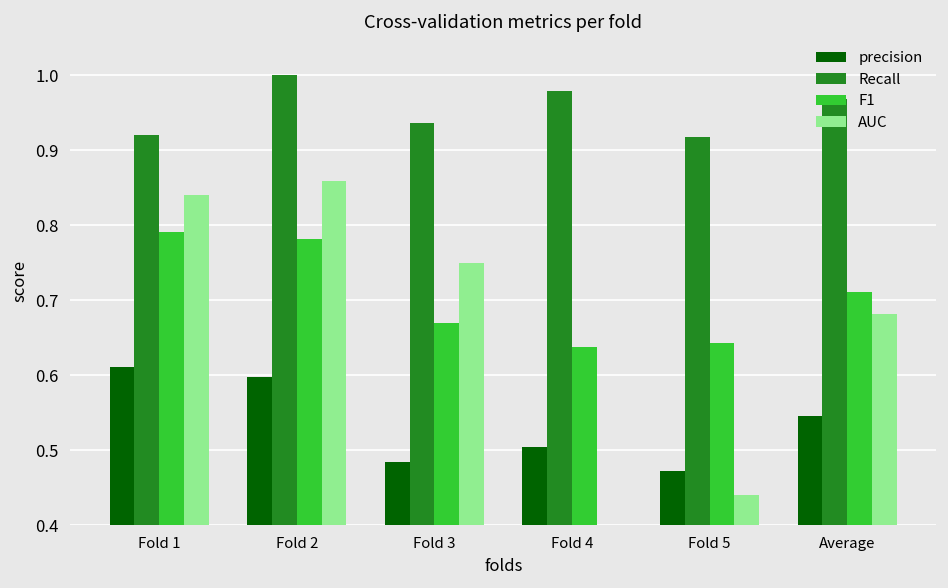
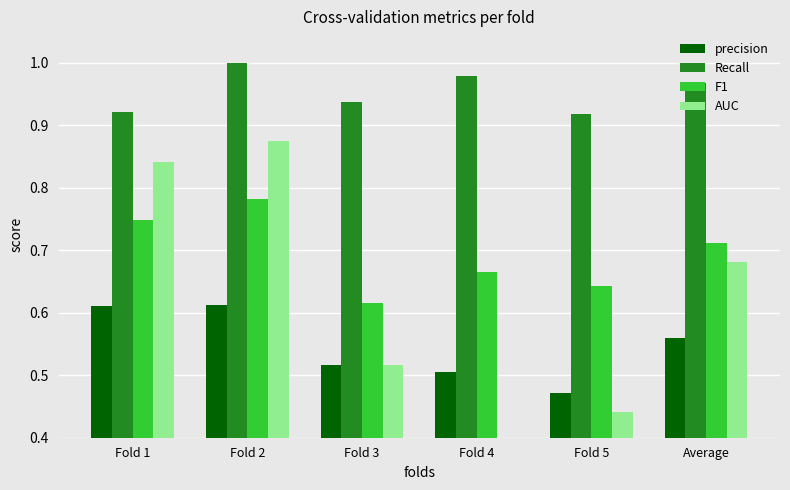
F1, Fold 1: 0.79 -> 0.75
precision, Fold 2: 0.60 -> 0.61
AUC, Fold 2: 0.86 -> 0.87
precision, Fold 3: 0.48 -> 0.52
F1, Fold 3: 0.67 -> 0.62
AUC, Fold 3: 0.75 -> 0.52
F1, Fold 4: 0.64 -> 0.67
precision, Average: 0.55 -> 0.56
